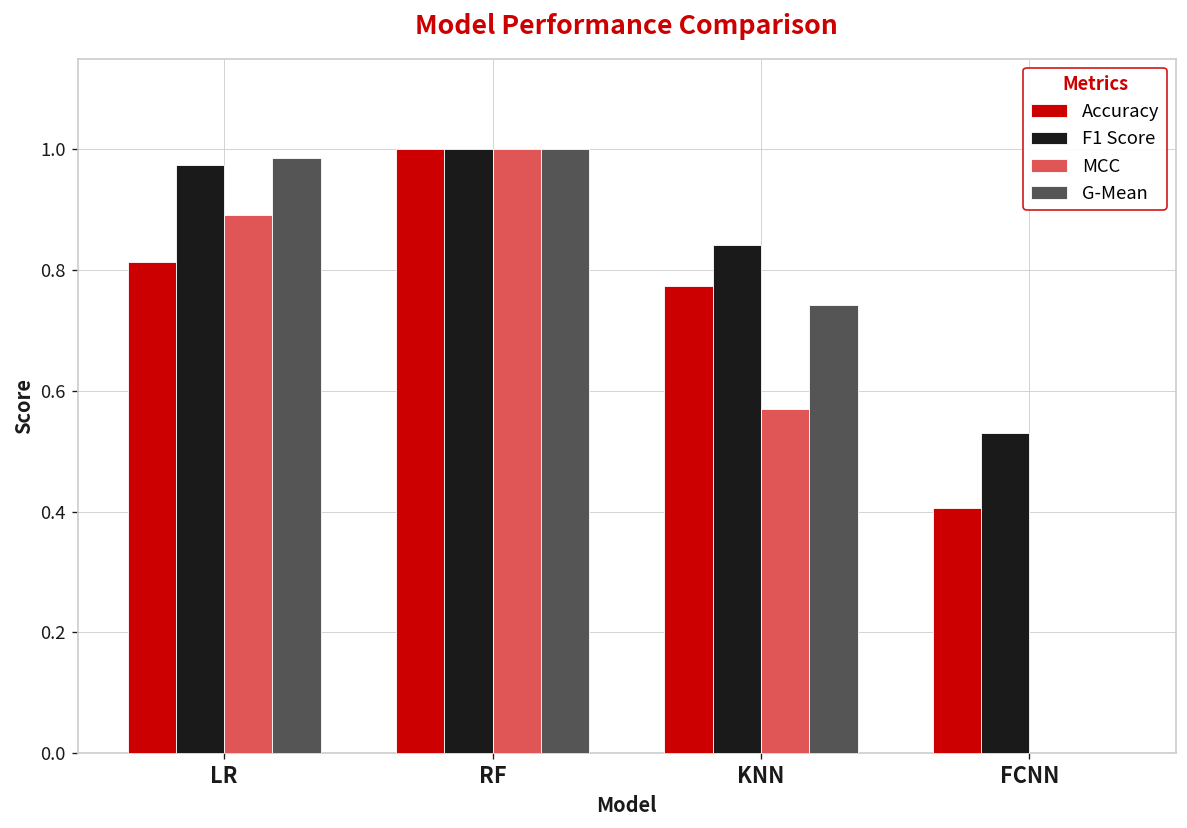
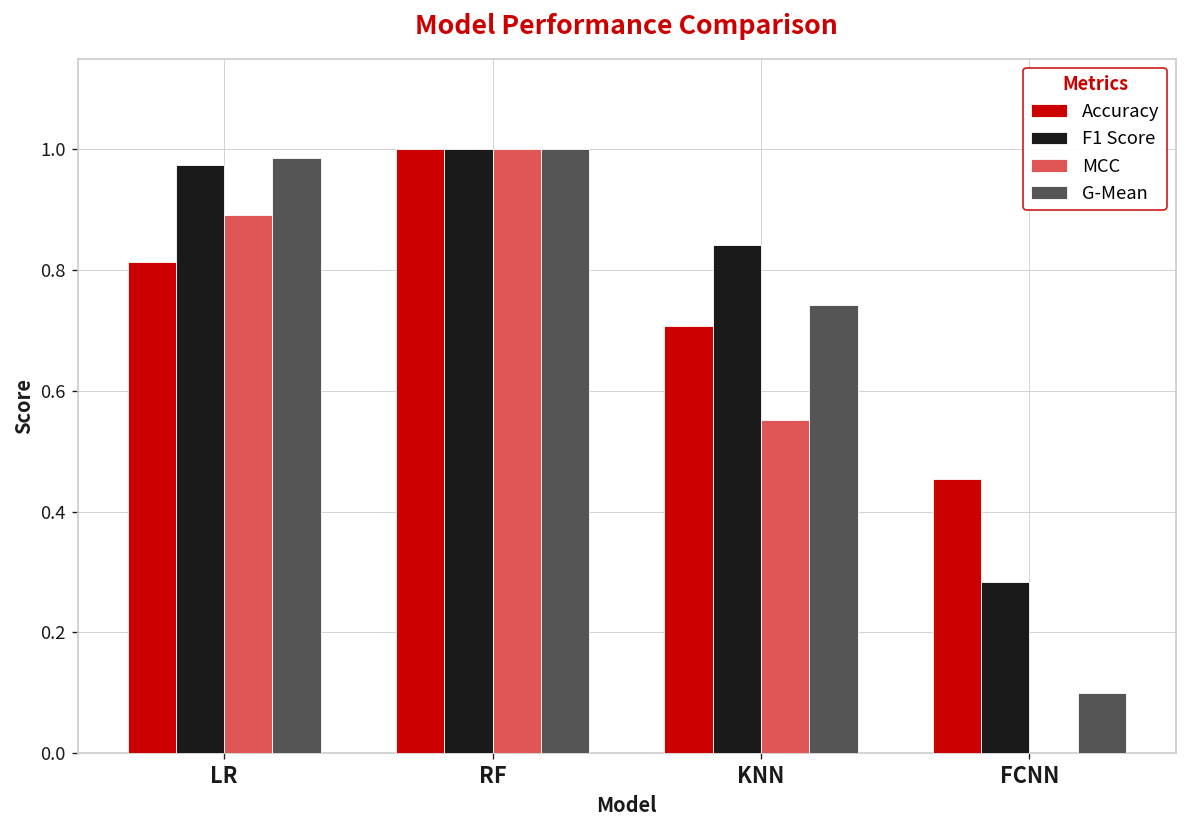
Accuracy, KNN: 0.77 -> 0.71
MCC, KNN: 0.57 -> 0.55
Accuracy, FCNN: 0.41 -> 0.45
F1 Score, FCNN: 0.53 -> 0.28
G-Mean, FCNN: 0.0 -> 0.1
